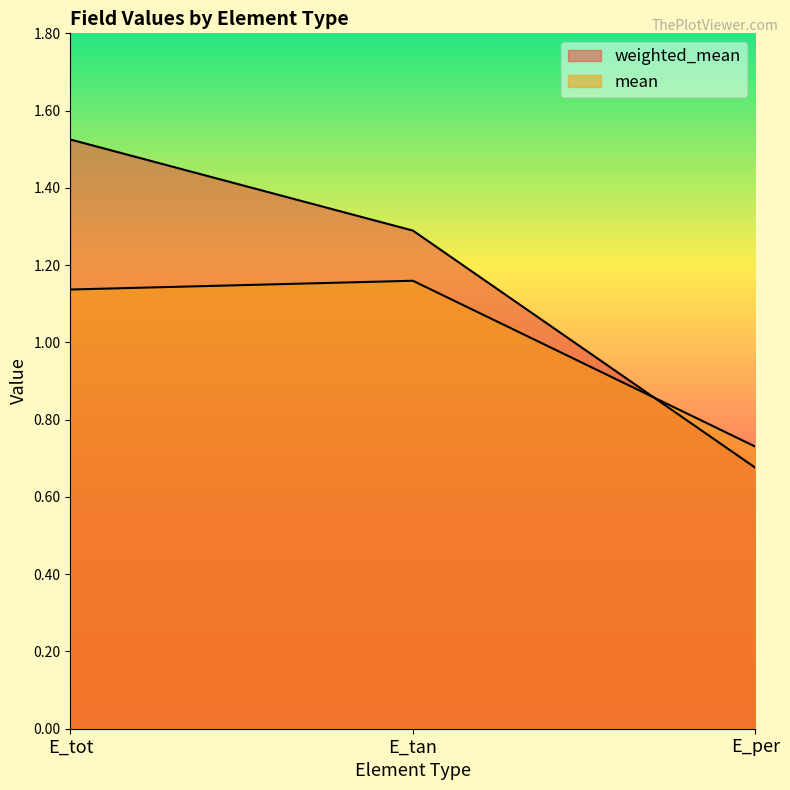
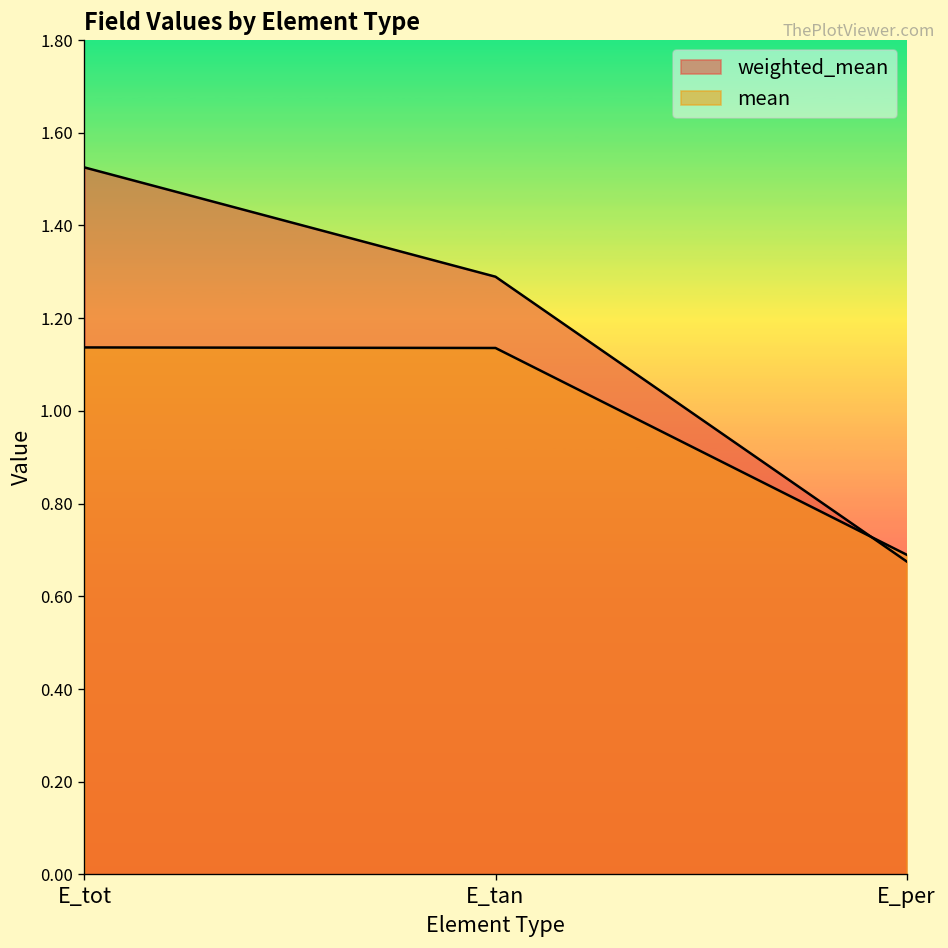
mean, E_tan: 1.16 -> 1.14
mean, E_per: 0.73 -> 0.69
